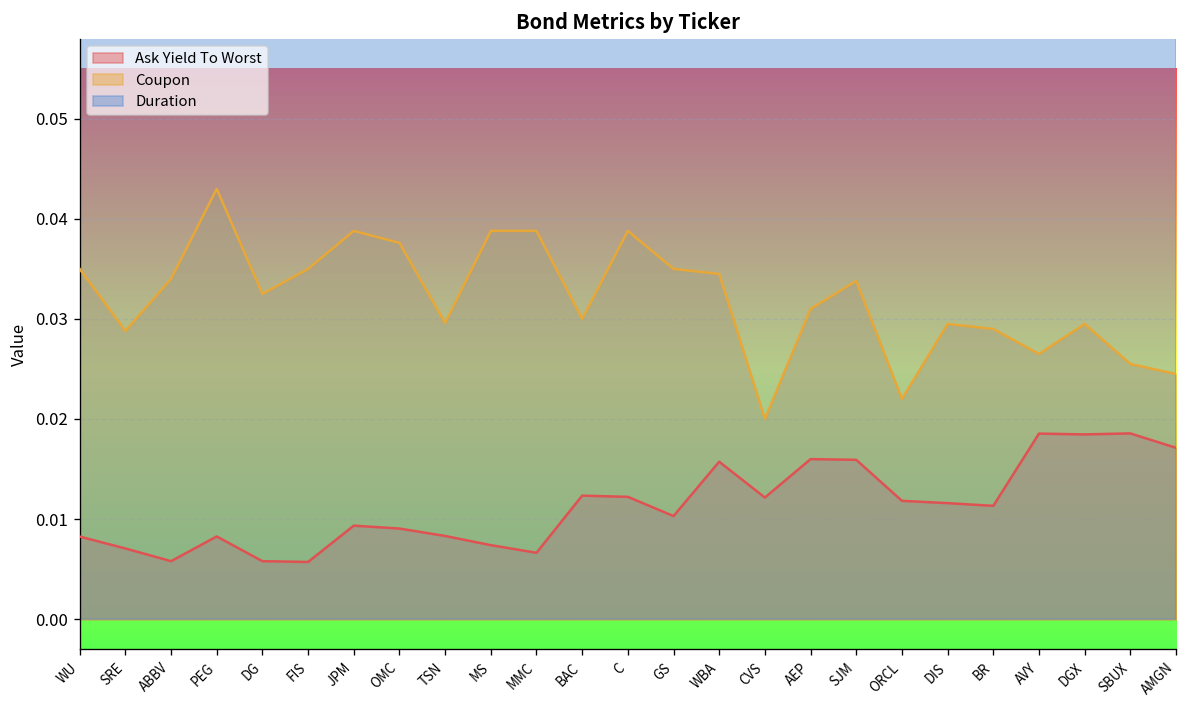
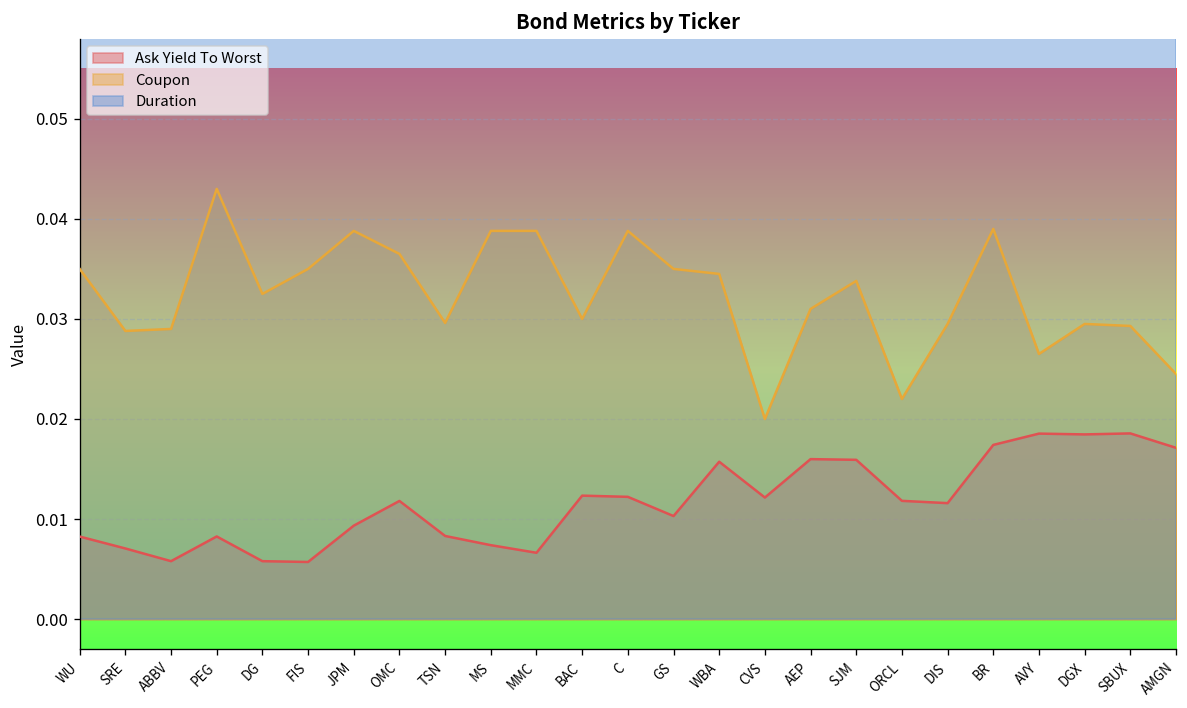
Coupon, ABBV: 0.034 -> 0.029
Ask Yield To Worst, OMC: 0.009 -> 0.012
Coupon, OMC: 0.038 -> 0.037
Ask Yield To Worst, BR: 0.011 -> 0.017
Coupon, BR: 0.029 -> 0.039
Coupon, SBUX: 0.026 -> 0.029
